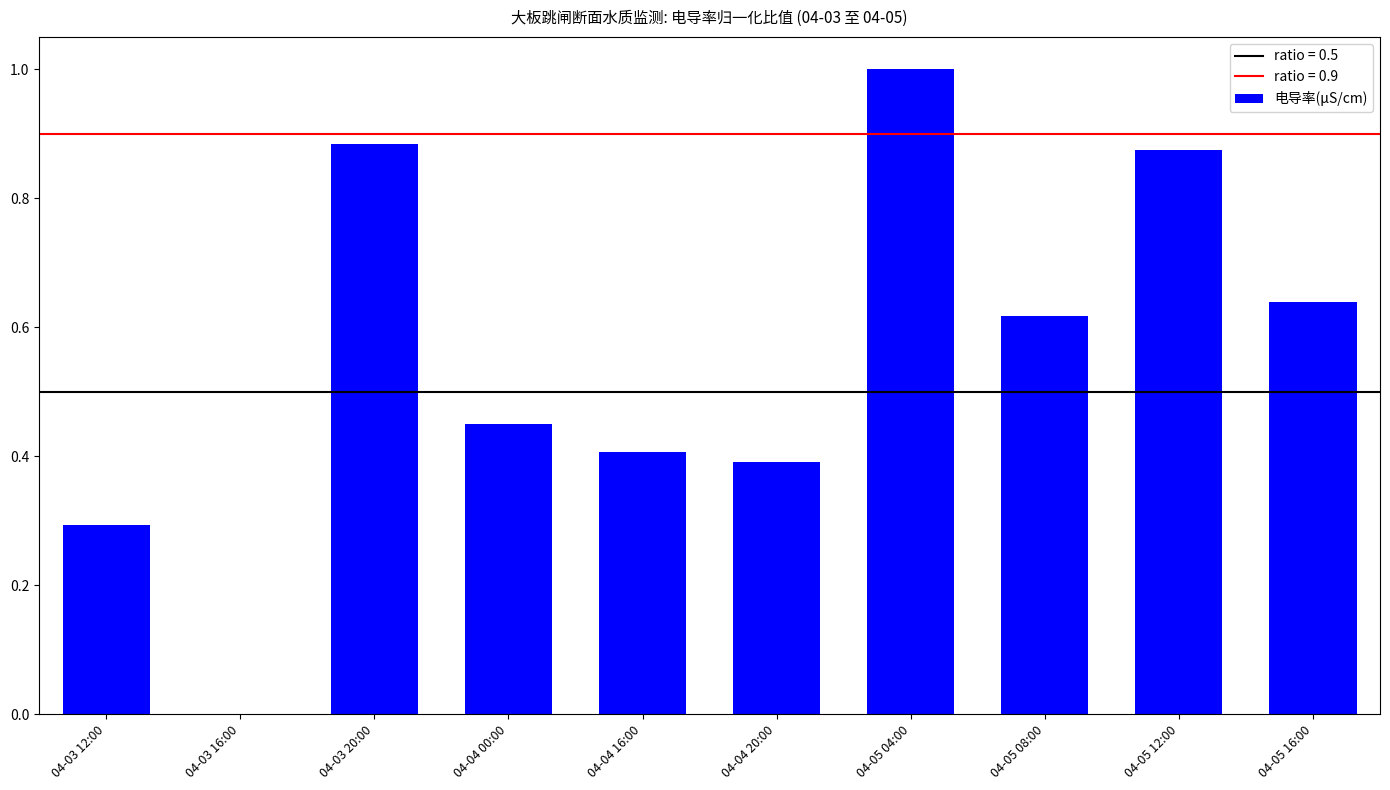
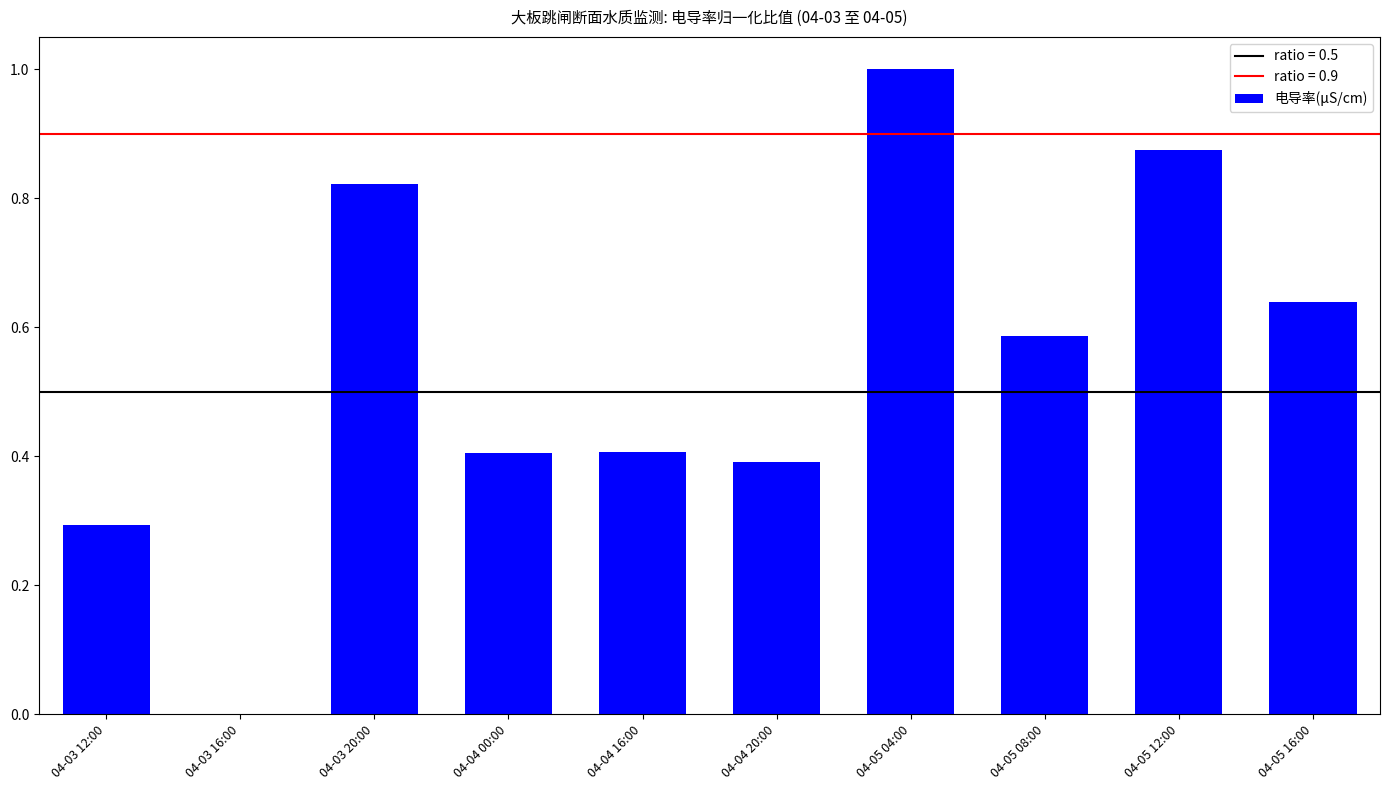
04-03 20:00: 0.88 -> 0.82
04-04 00:00: 0.45 -> 0.41
04-05 08:00: 0.62 -> 0.59
